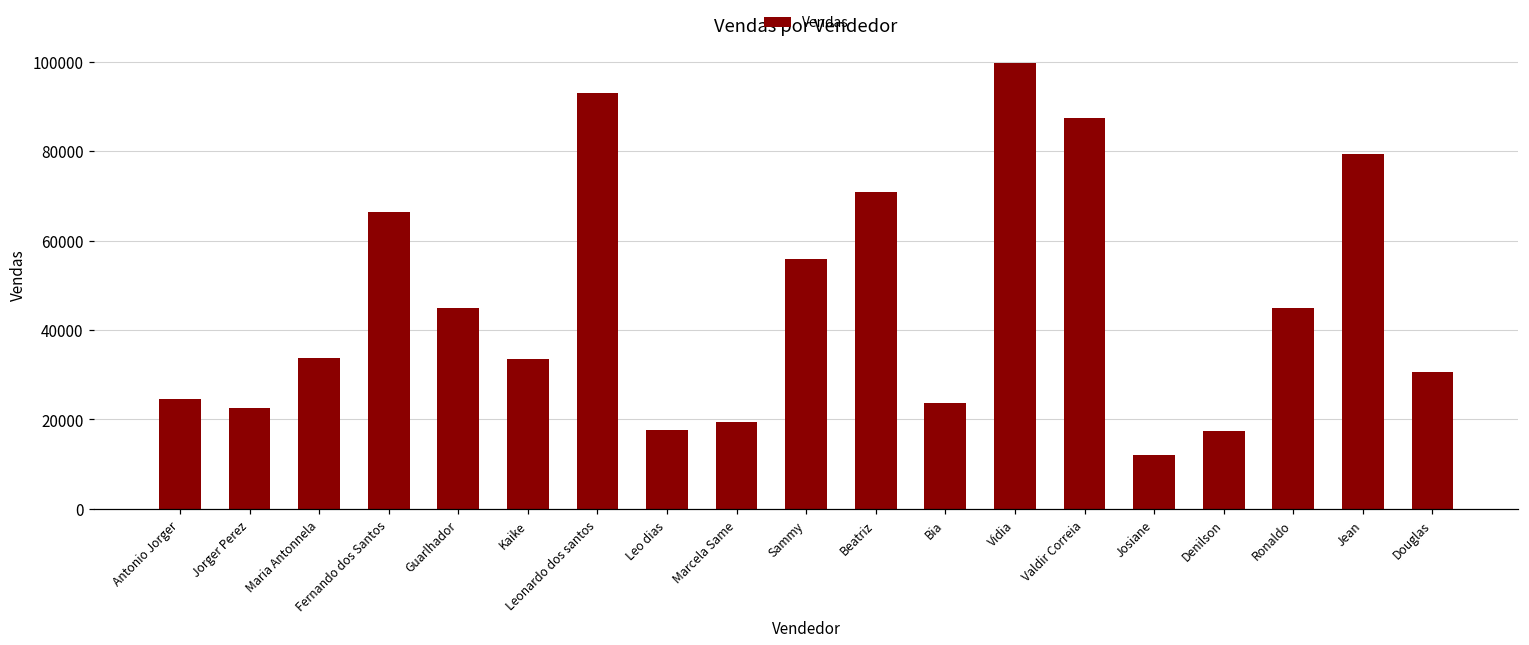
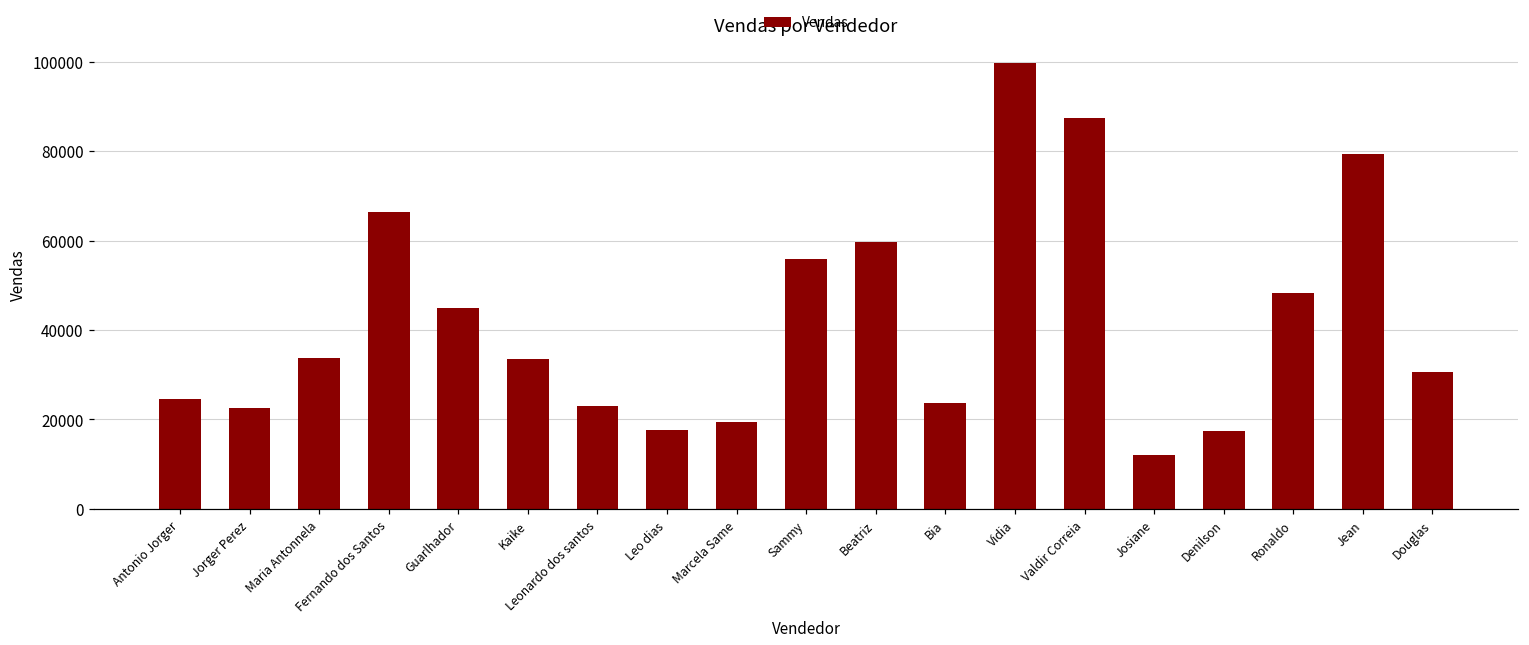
Leonardo dos santos: 93000 -> 23000
Beatriz: 71000 -> 60000
Ronaldo: 45000 -> 48000
